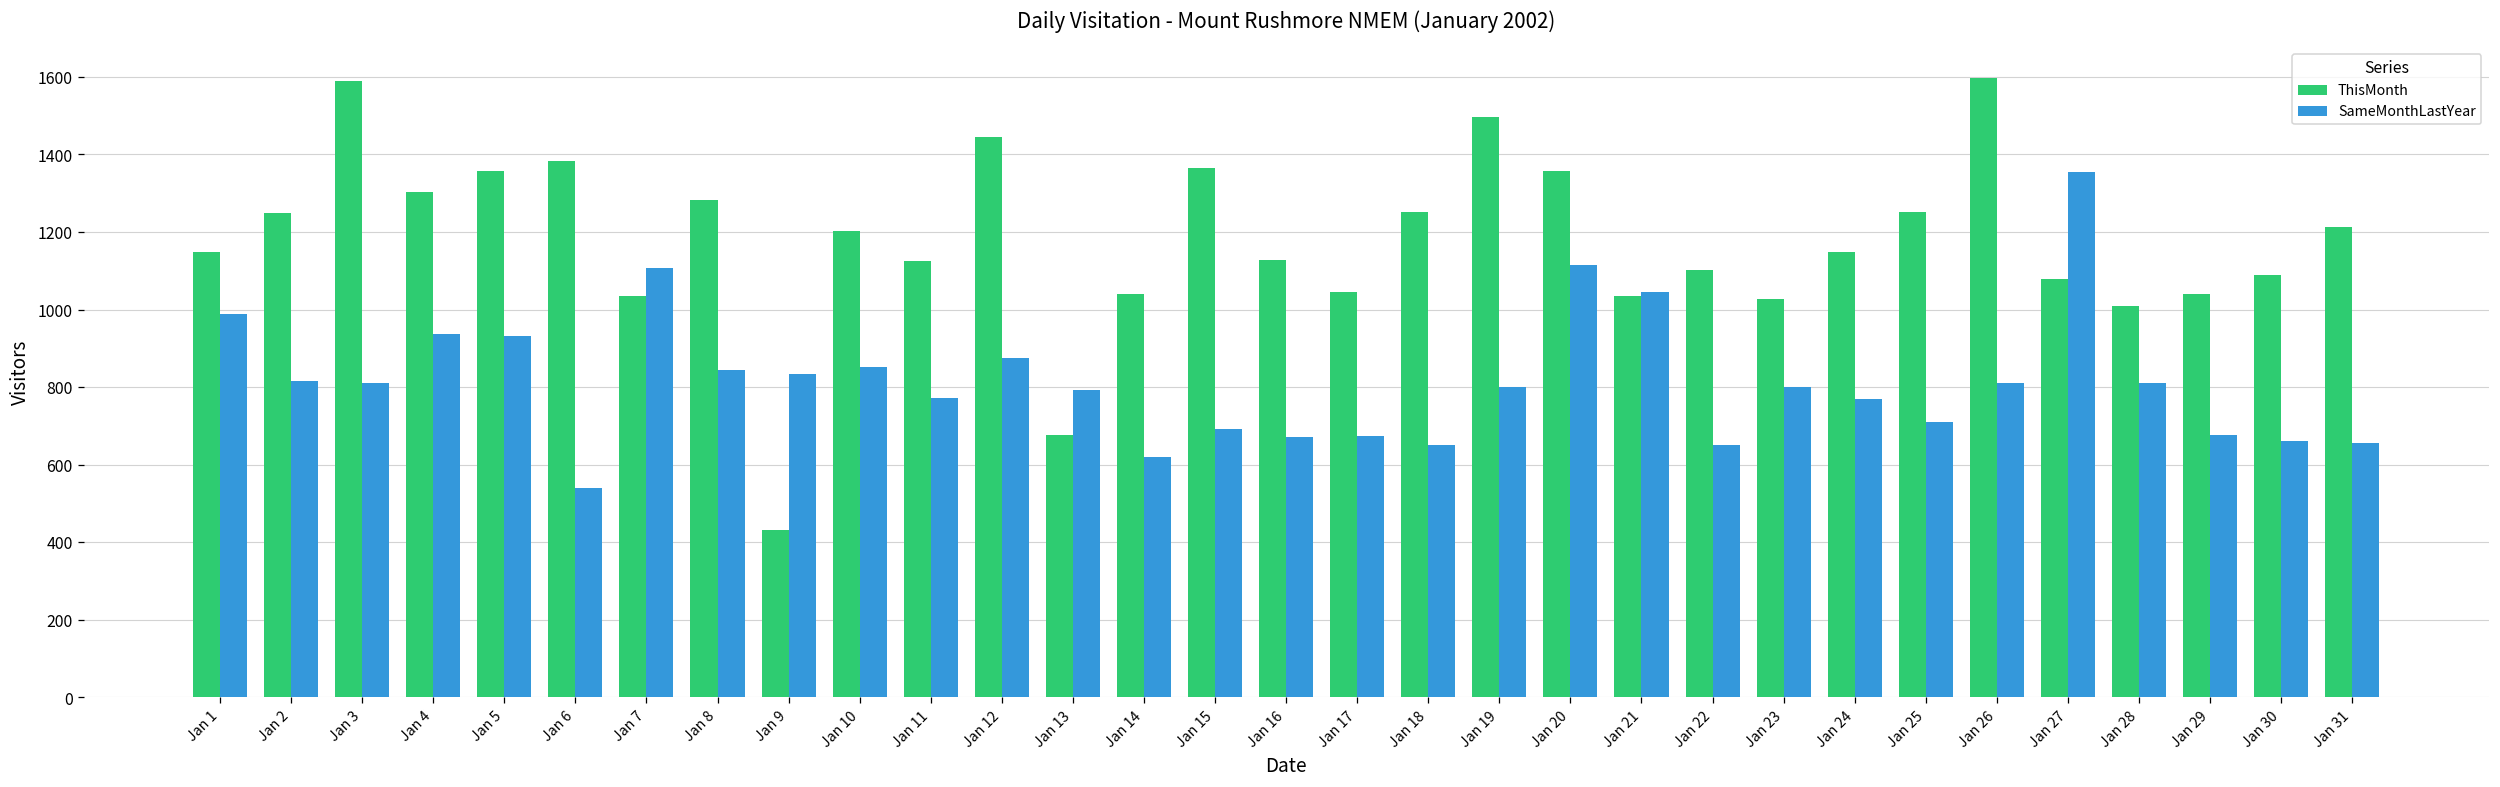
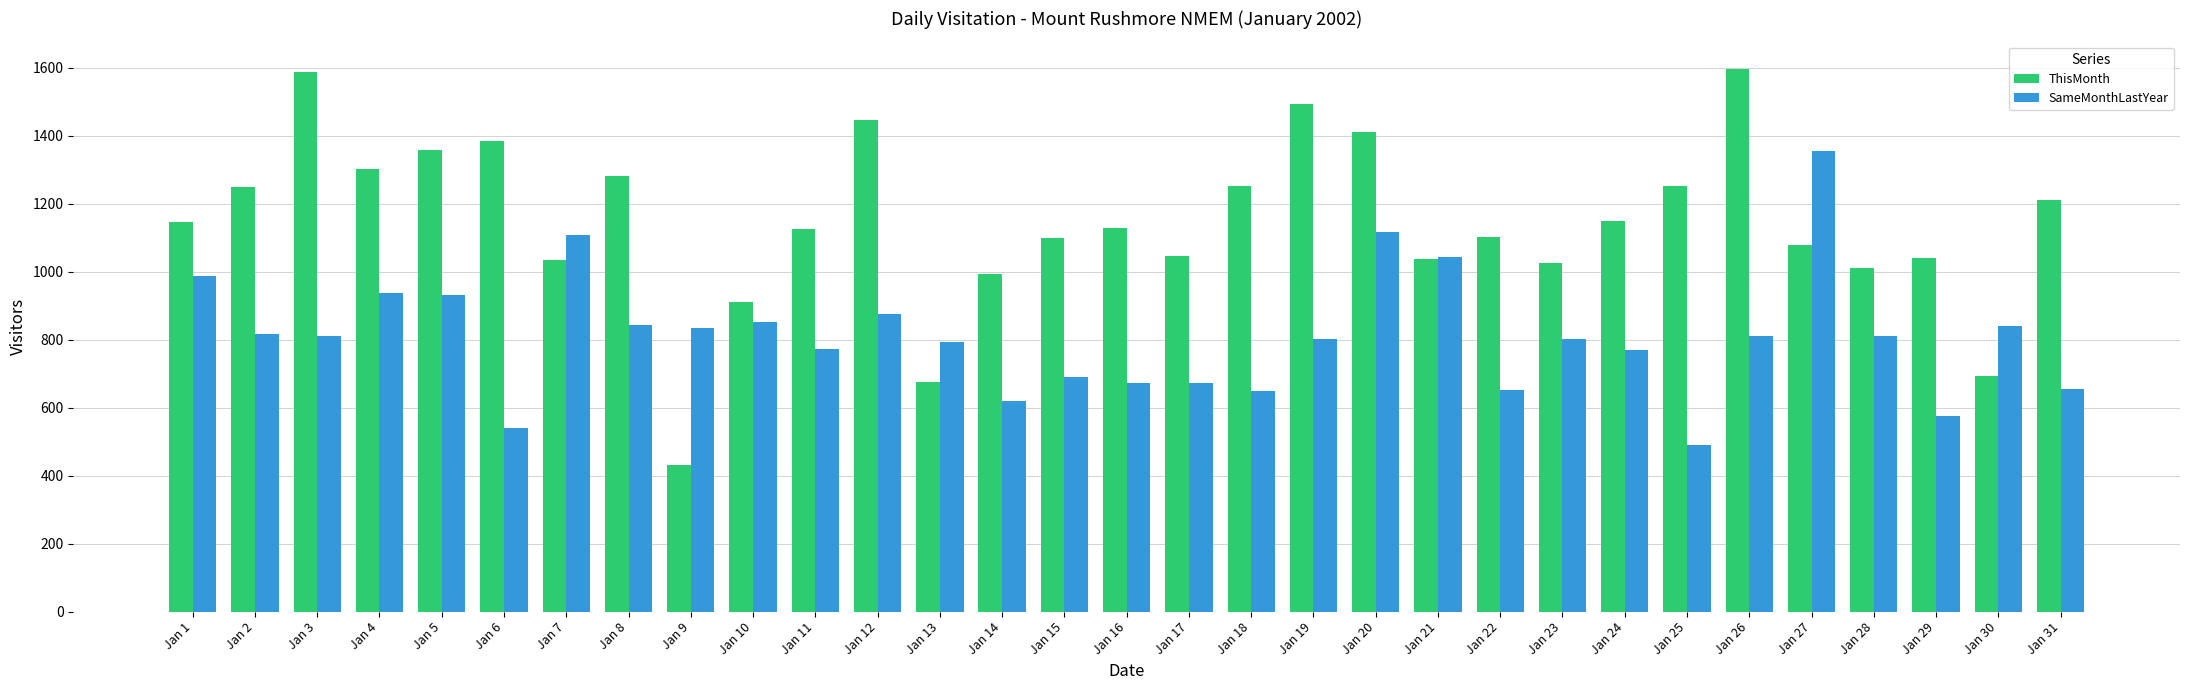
ThisMonth, Jan 10: 1200 -> 910
ThisMonth, Jan 14: 1040 -> 990
ThisMonth, Jan 15: 1370 -> 1100
ThisMonth, Jan 20: 1360 -> 1410
SameMonthLastYear, Jan 25: 710 -> 490
SameMonthLastYear, Jan 29: 680 -> 580
ThisMonth, Jan 30: 1090 -> 690
SameMonthLastYear, Jan 30: 660 -> 840
